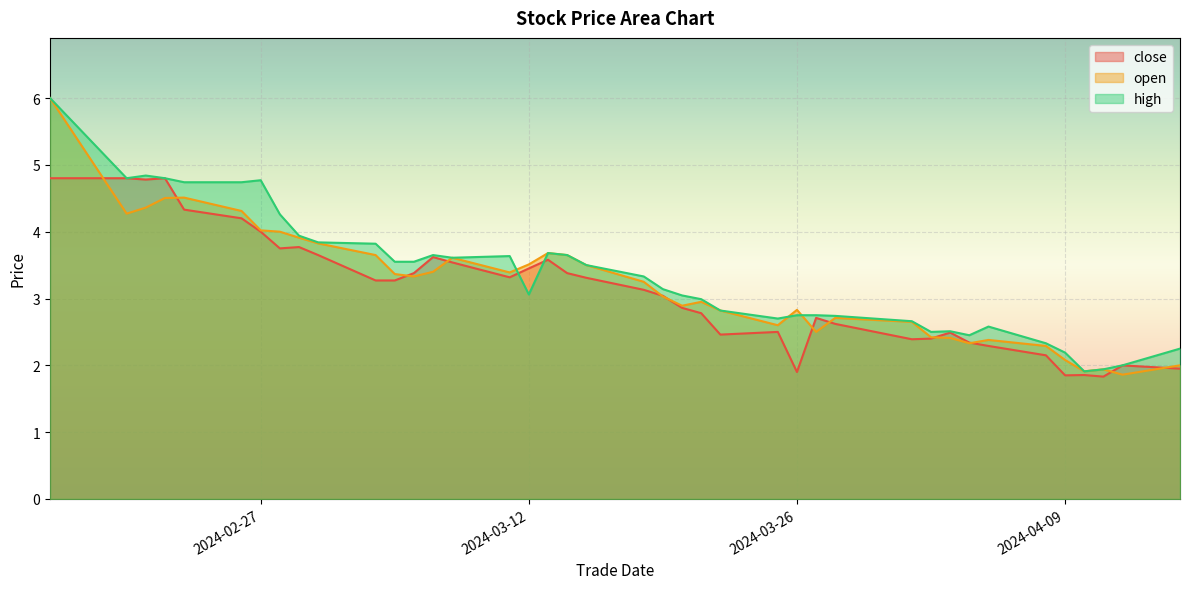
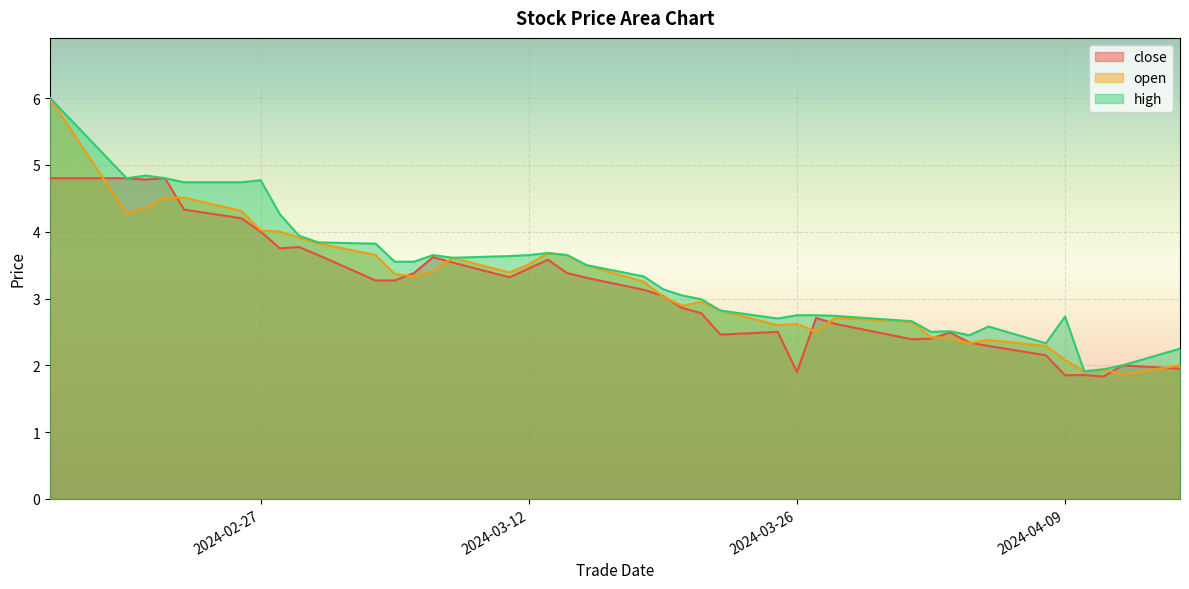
high, 2024-03-12: 3.1 -> 3.7
open, 2024-03-26: 2.8 -> 2.6
high, 2024-04-09: 2.2 -> 2.7
